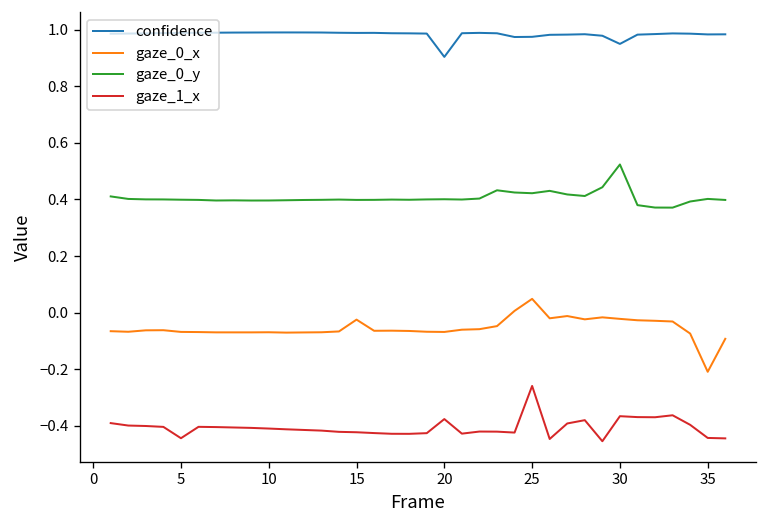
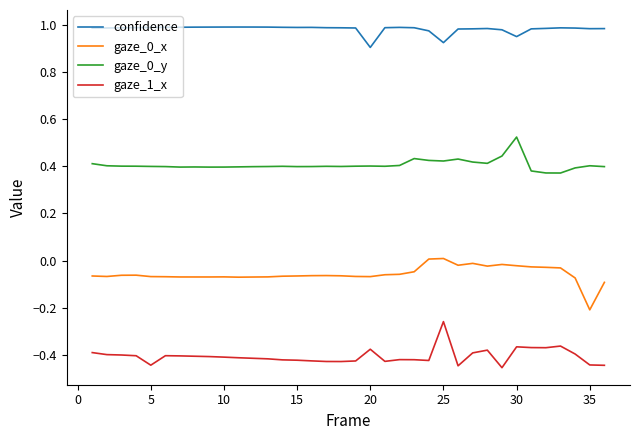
gaze_0_x, 15: -0.02 -> -0.07
confidence, 25: 0.97 -> 0.92
gaze_0_x, 25: 0.05 -> 0.01
